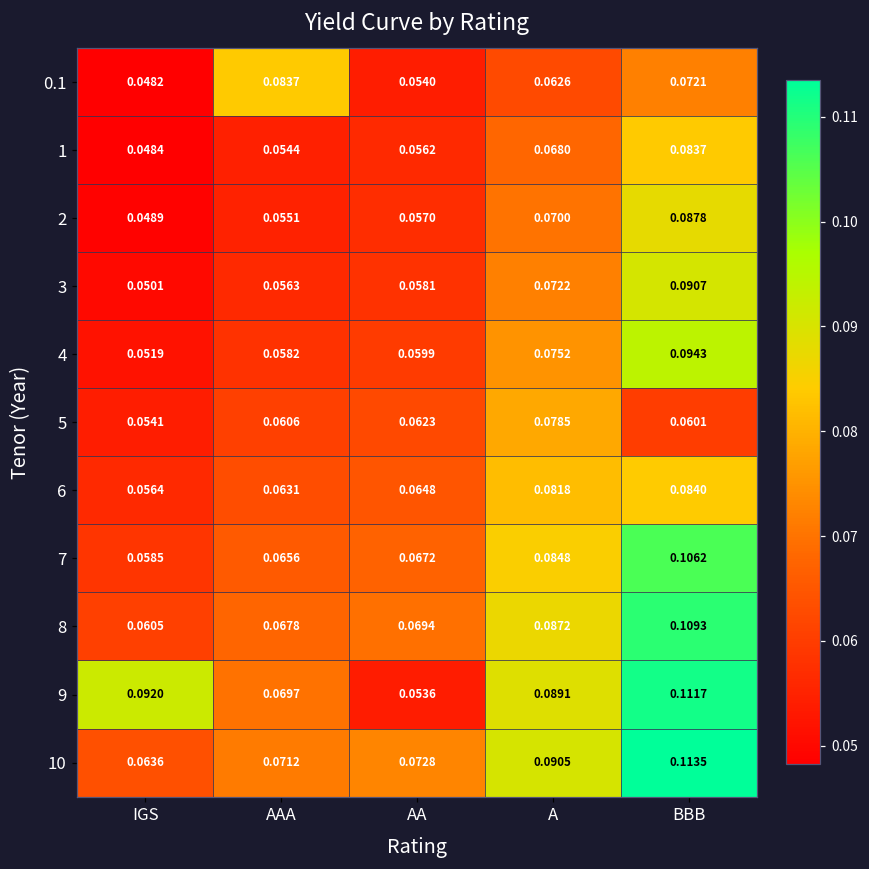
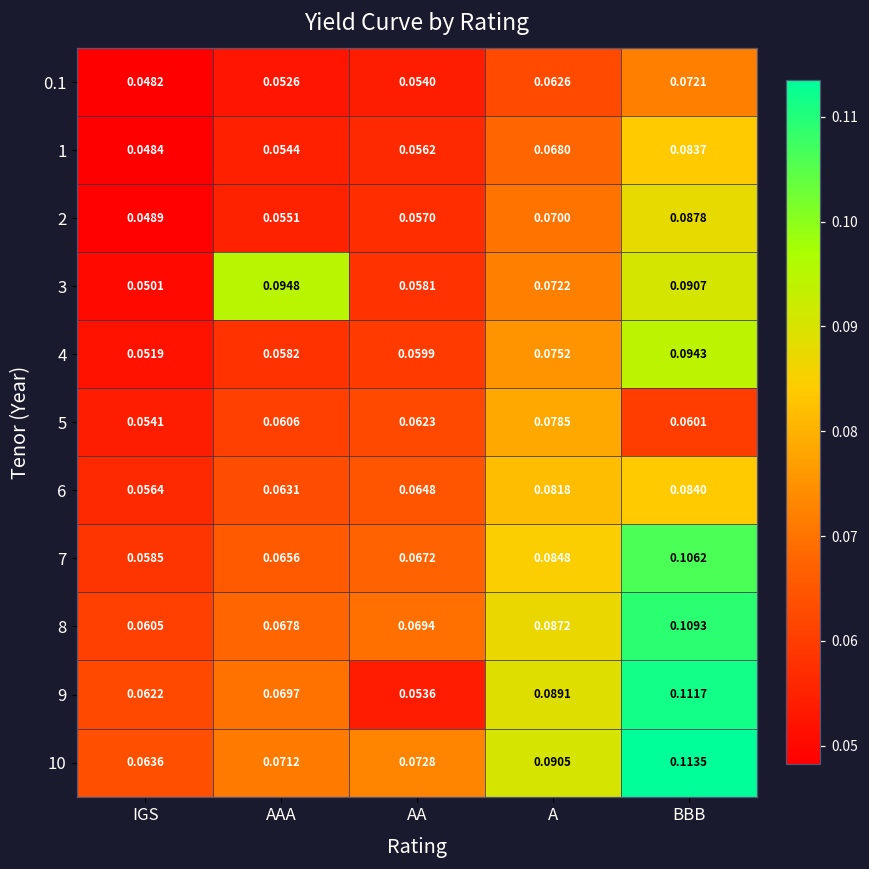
0.1, AAA: 0.0837 -> 0.0526
3, AAA: 0.0563 -> 0.0948
9, IGS: 0.0920 -> 0.0622
